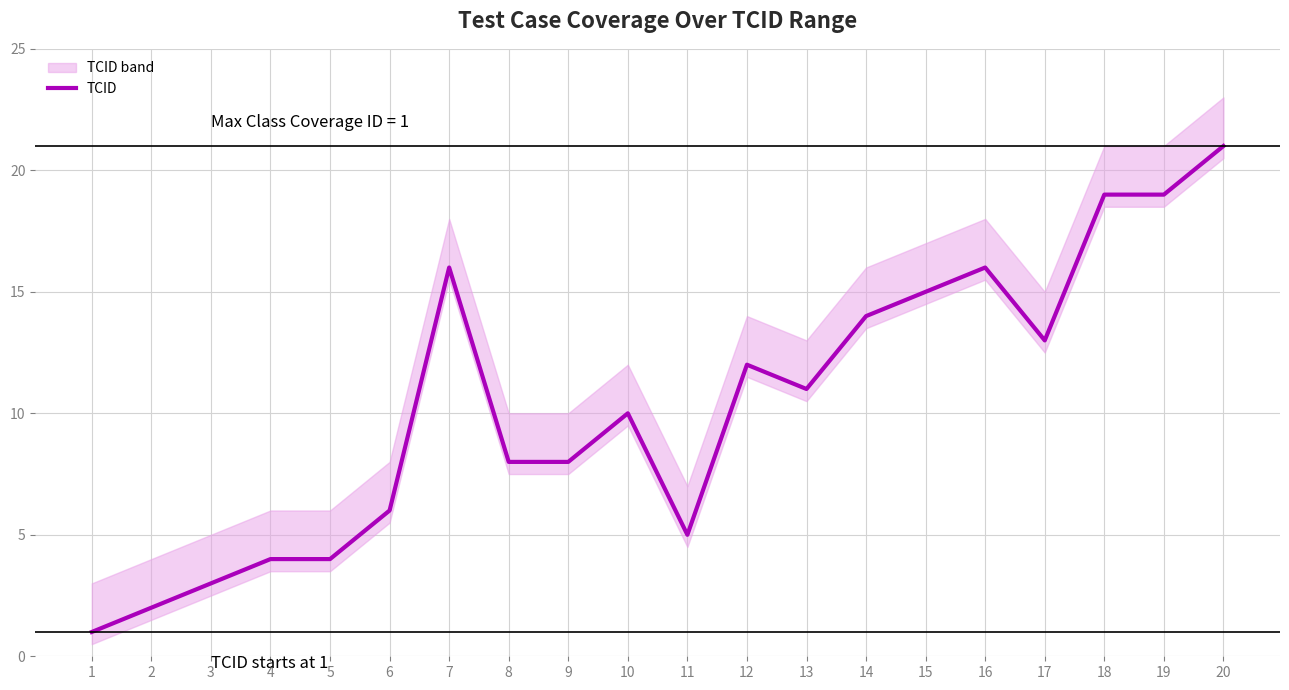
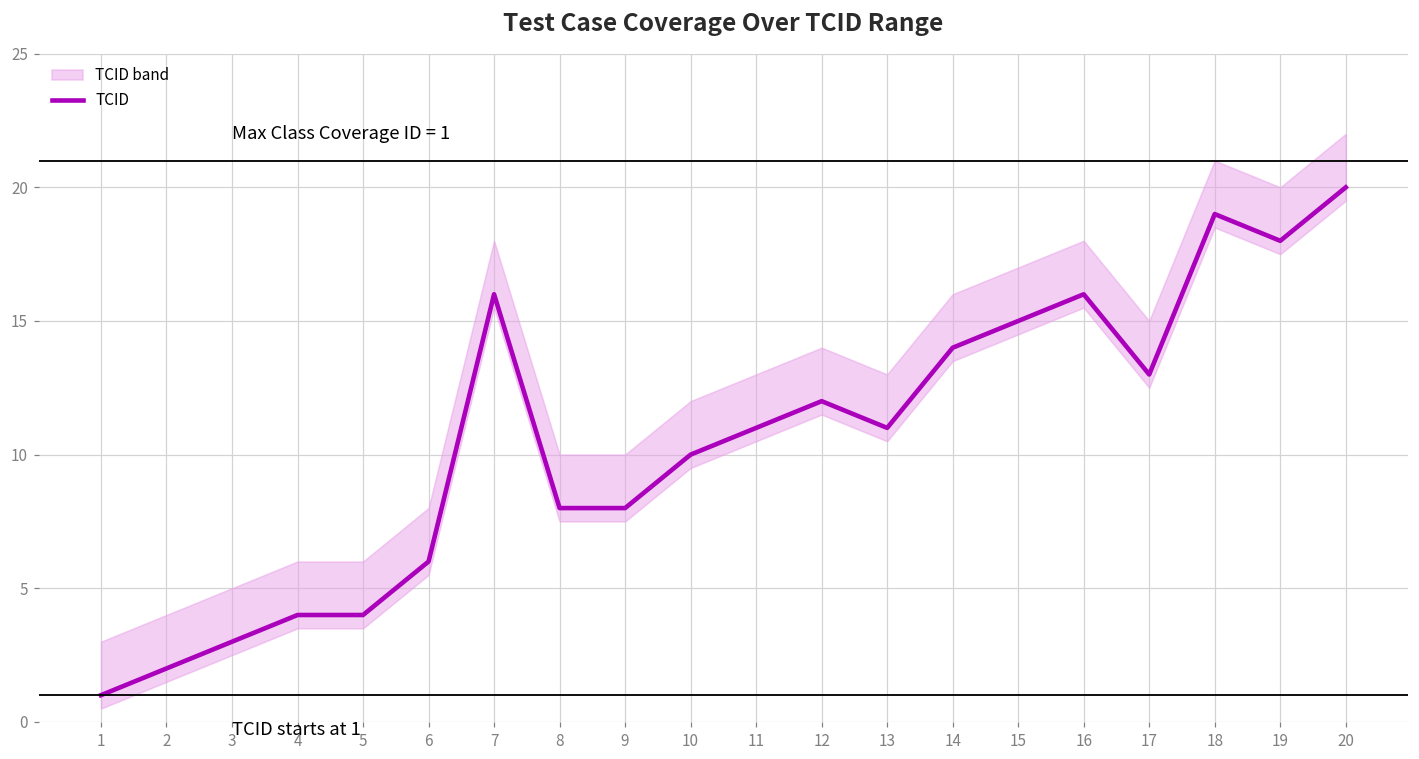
TCID, 11: 5 -> 11
TCID, 19: 19 -> 18
TCID, 20: 21 -> 20
